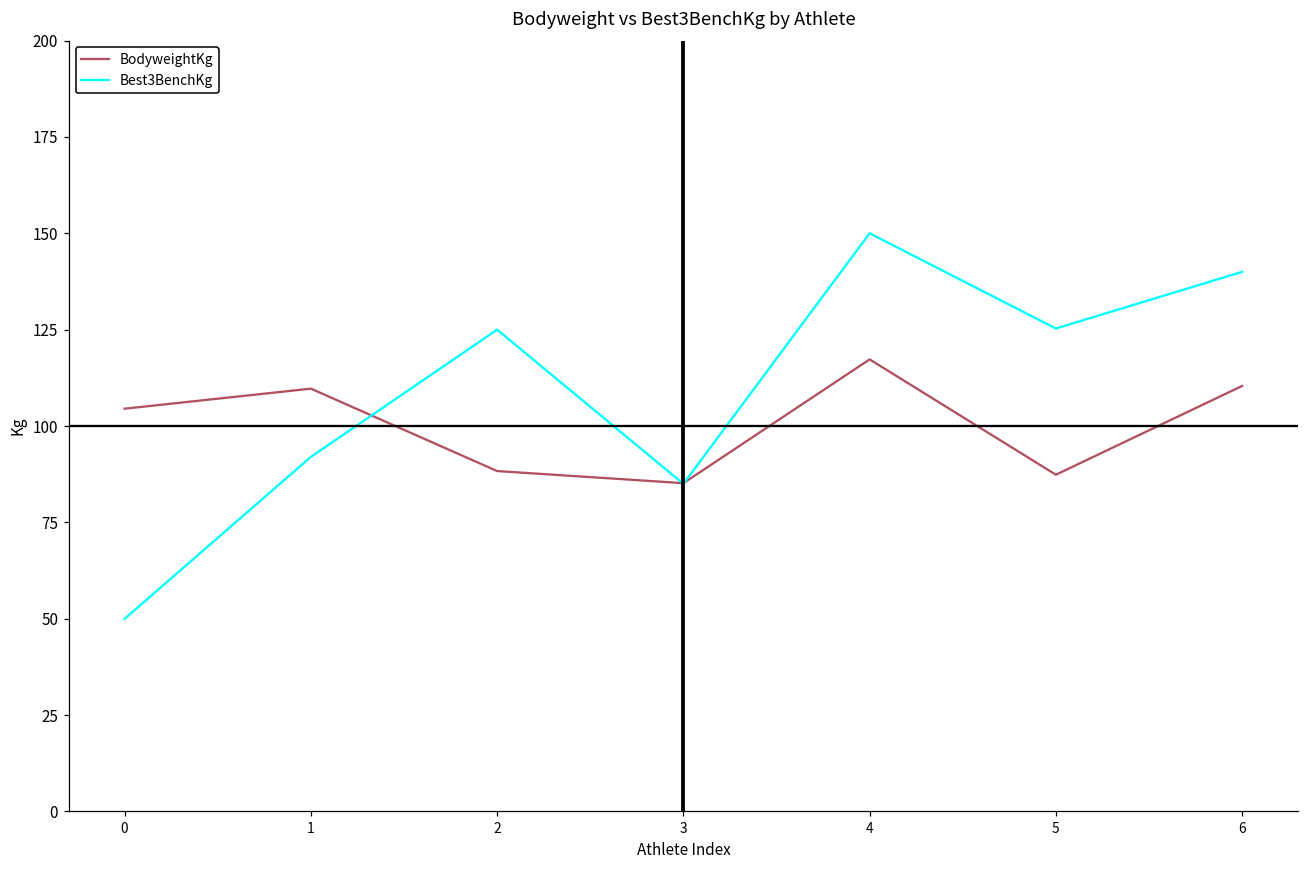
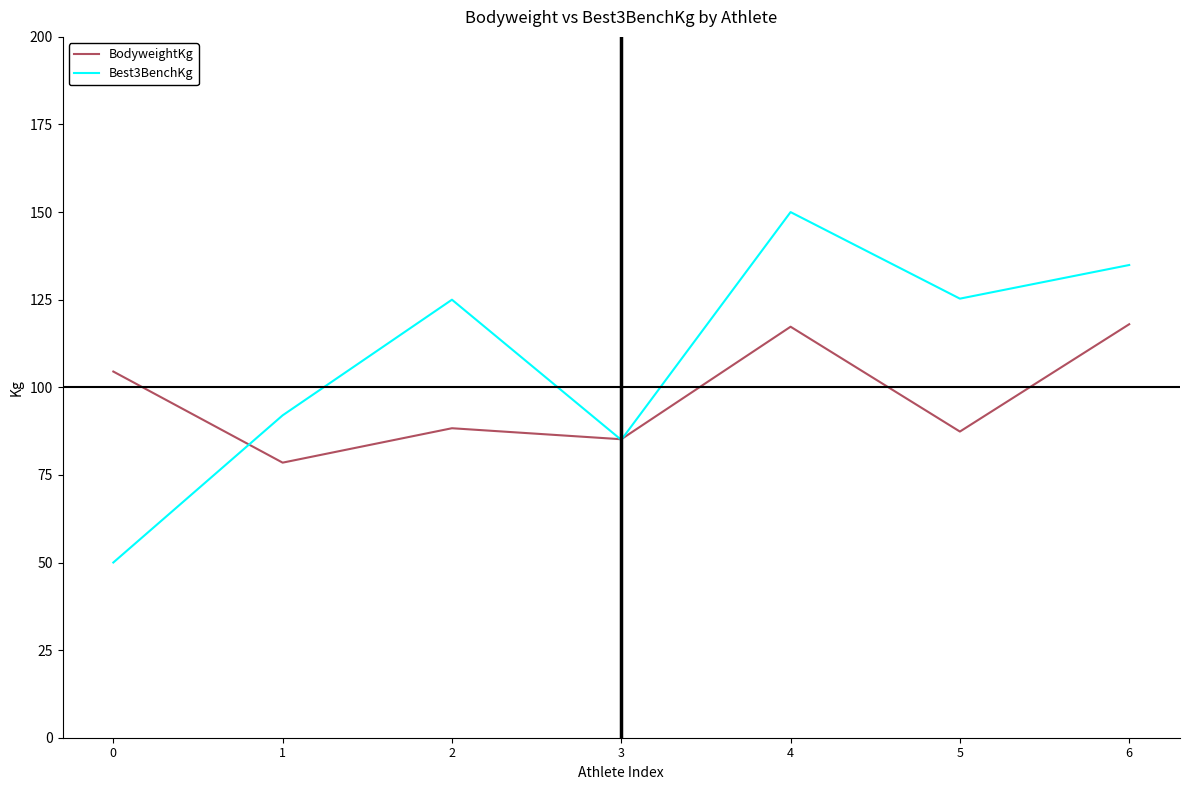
BodyweightKg, 1: 110 -> 79
BodyweightKg, 6: 110 -> 118
Best3BenchKg, 6: 140 -> 135
